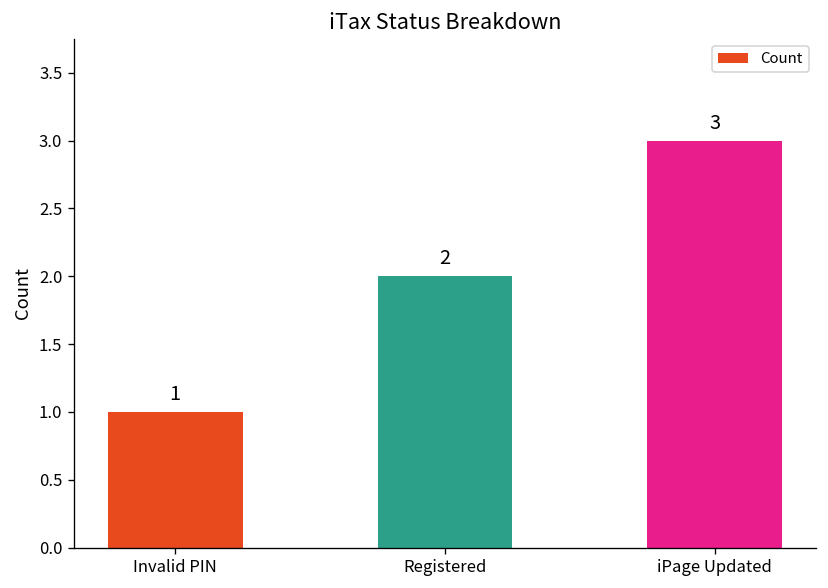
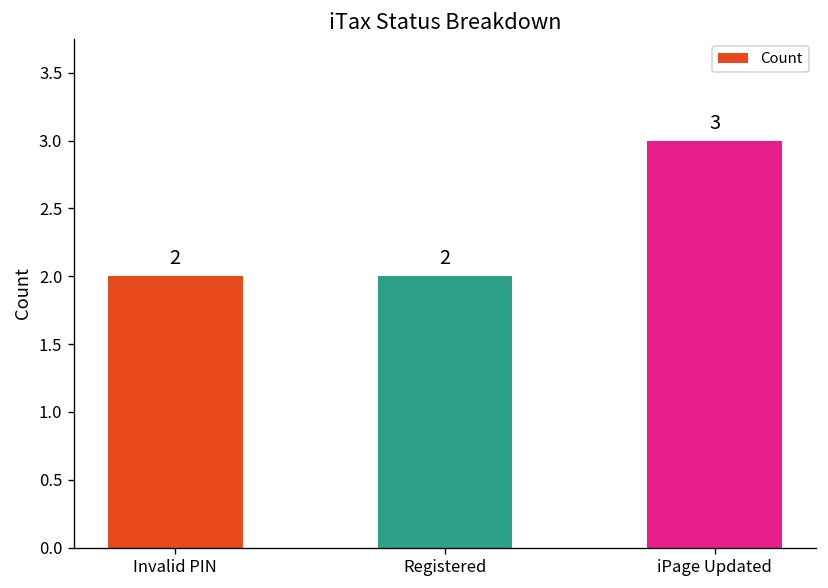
Invalid PIN: 1 -> 2
